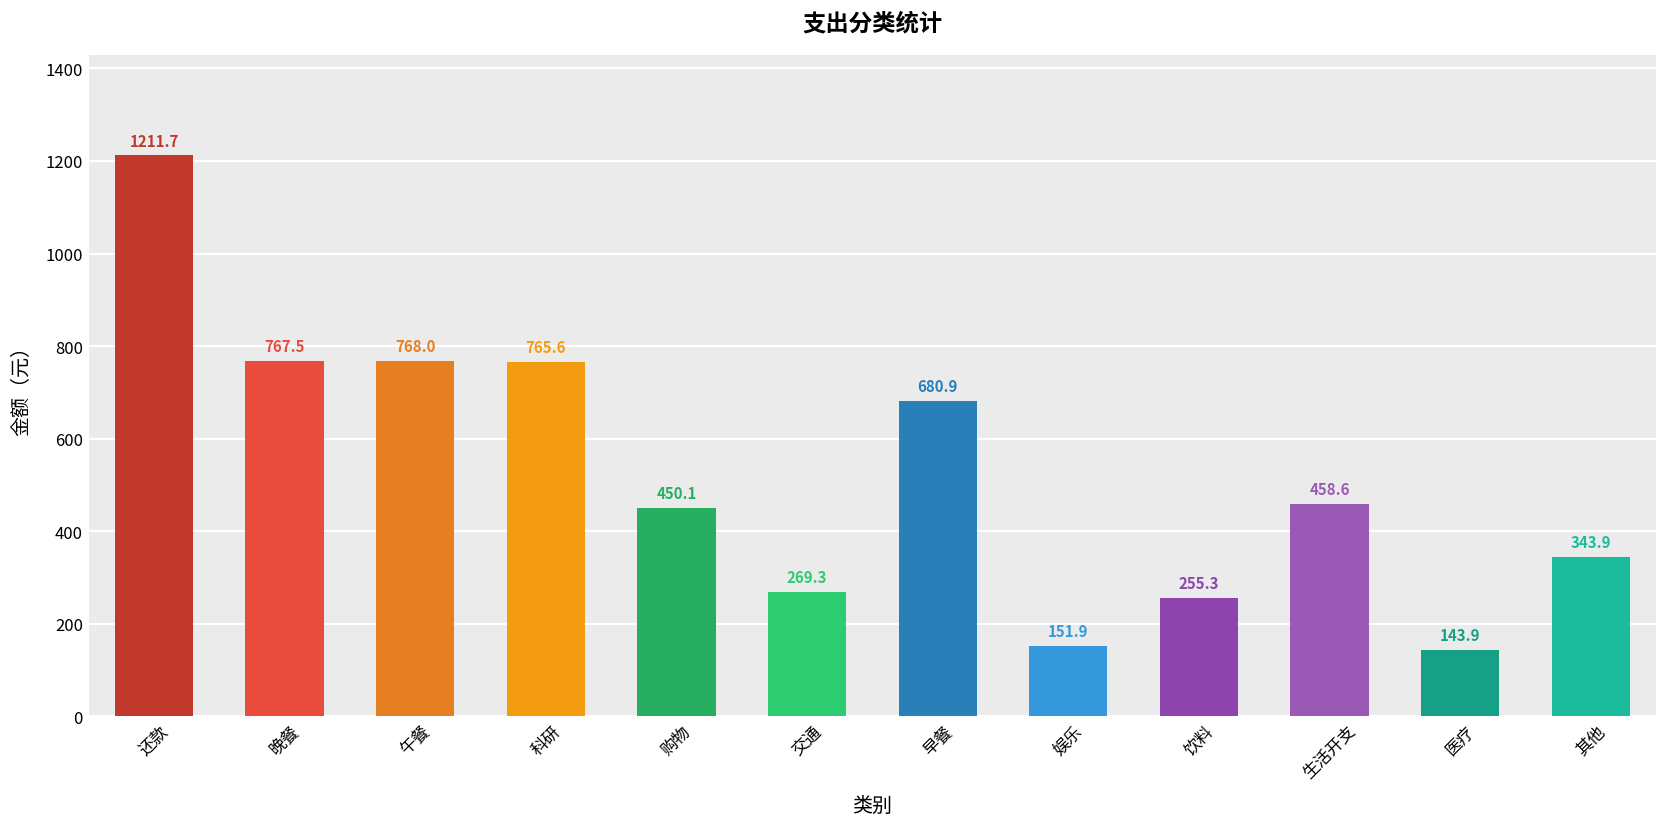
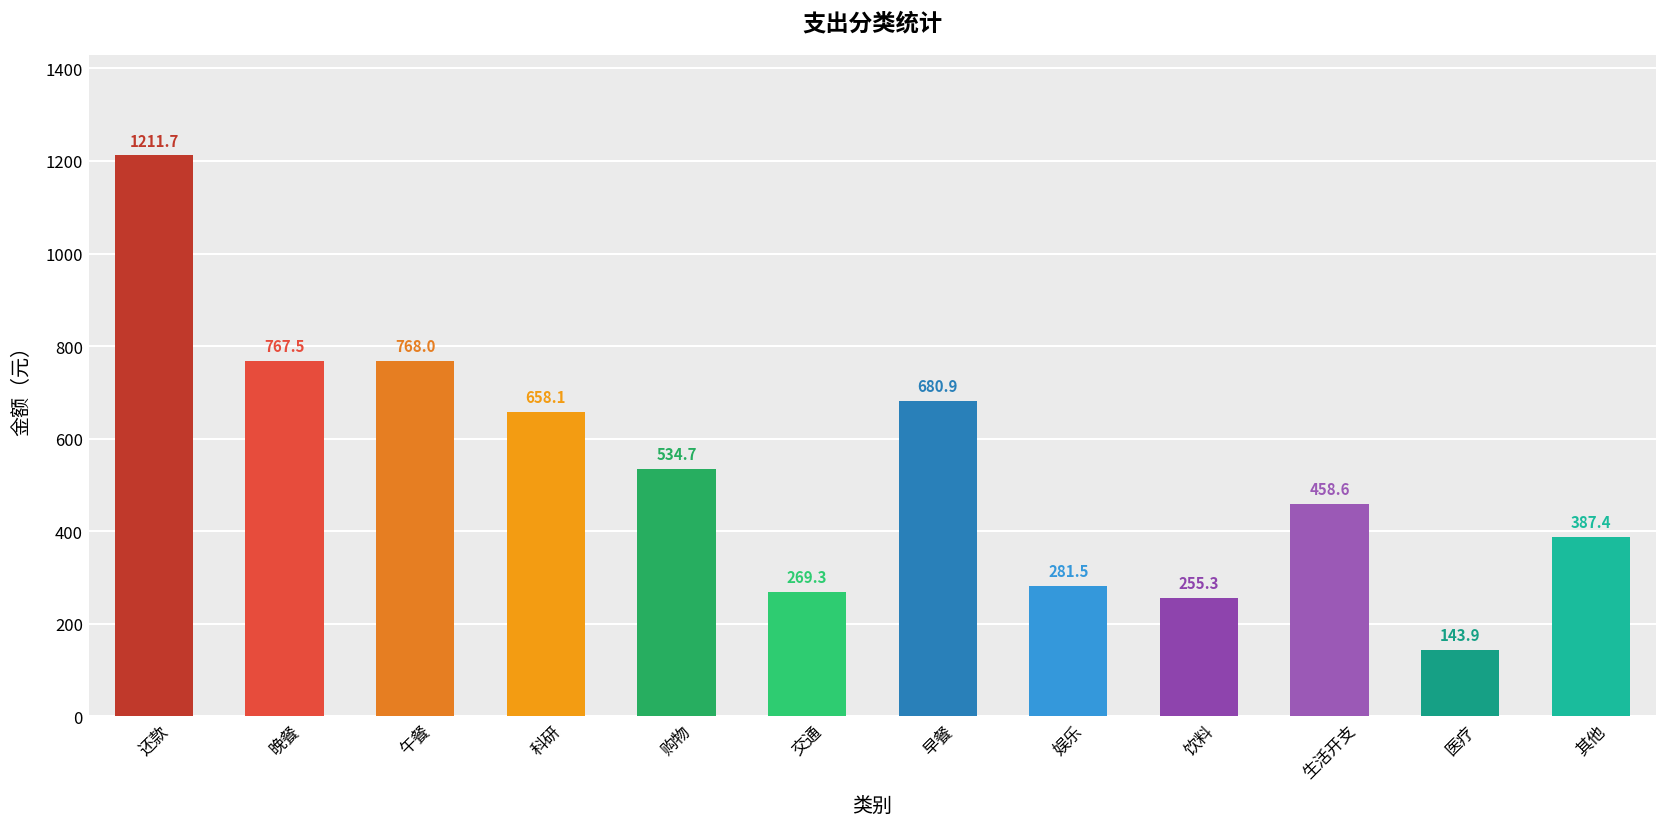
科研: 765.6 -> 658.1
购物: 450.1 -> 534.7
娱乐: 151.9 -> 281.5
其他: 343.9 -> 387.4
